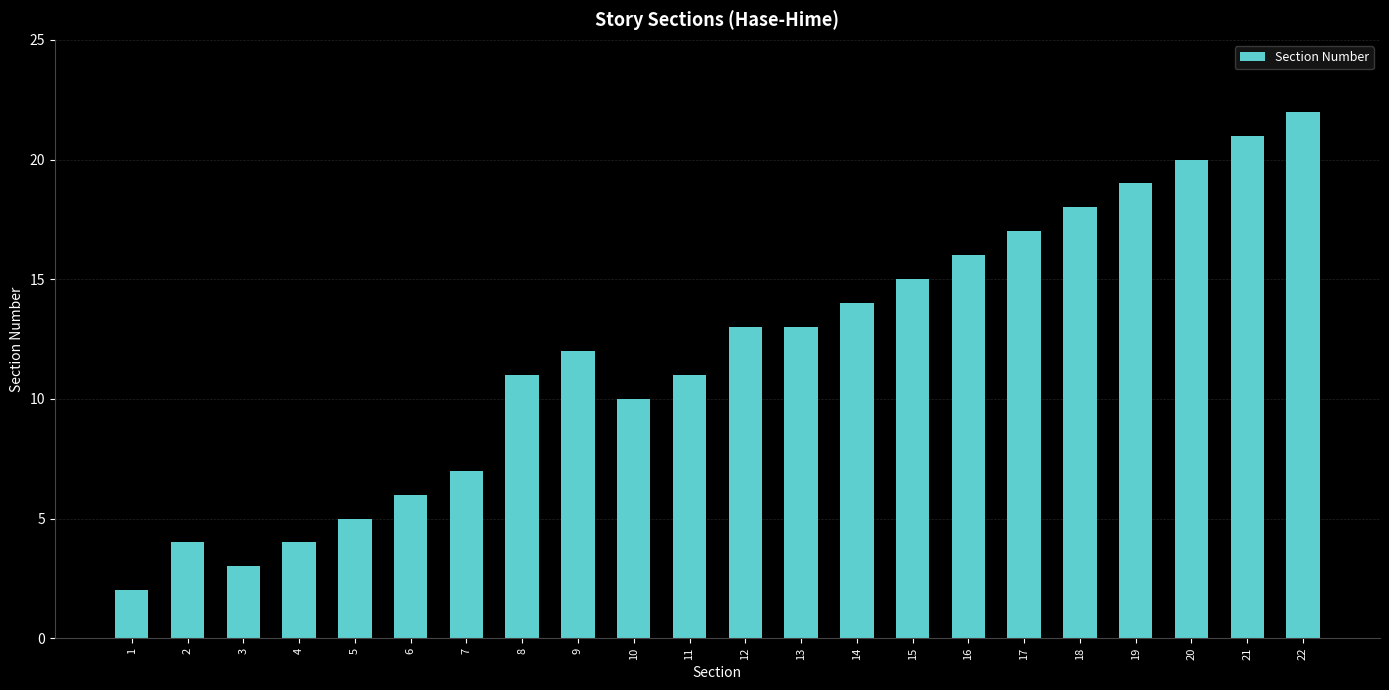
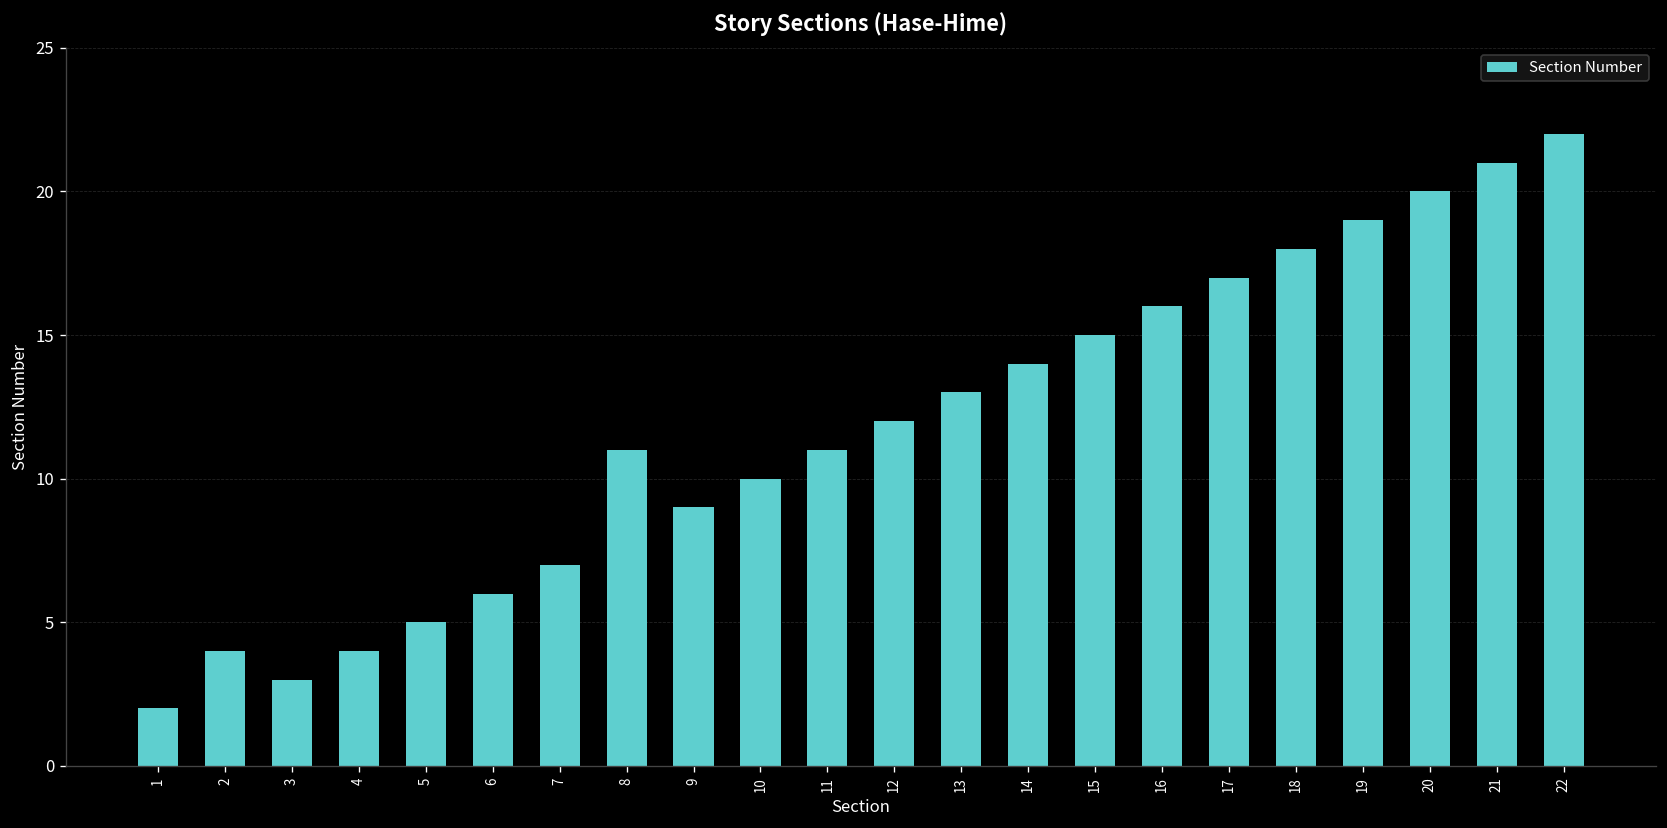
9: 12 -> 9
12: 13 -> 12
